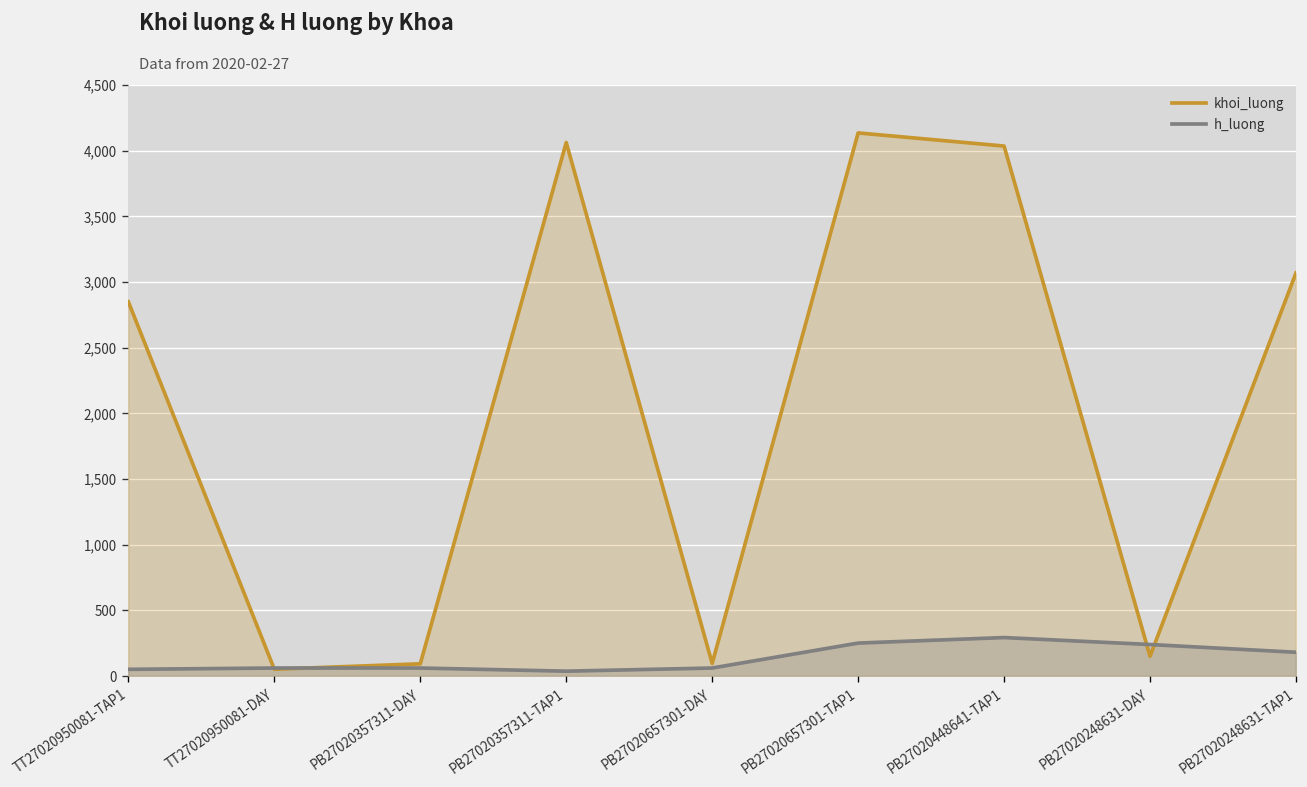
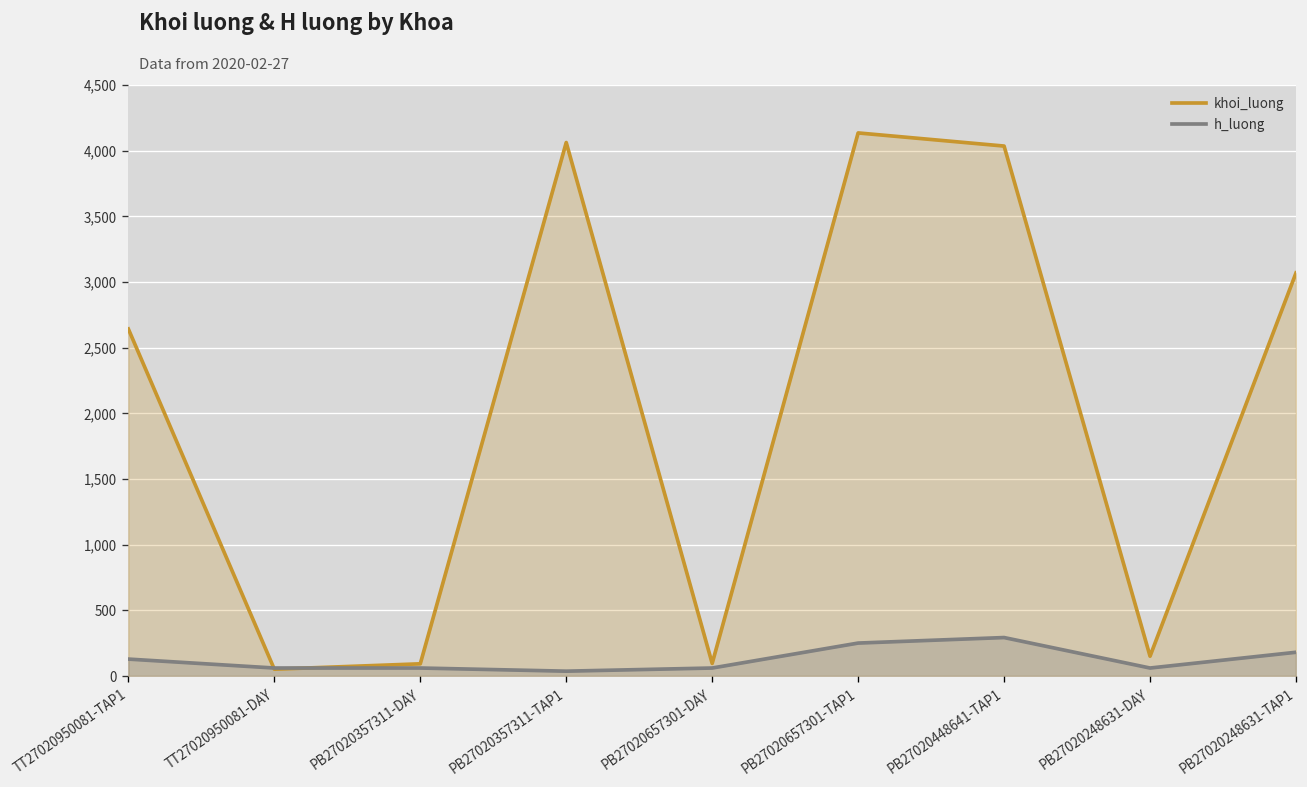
khoi_luong, TT27020950081-TAP1: 2,850 -> 2,640
h_luong, TT27020950081-TAP1: 50 -> 130
h_luong, PB27020248631-DAY: 240 -> 60
